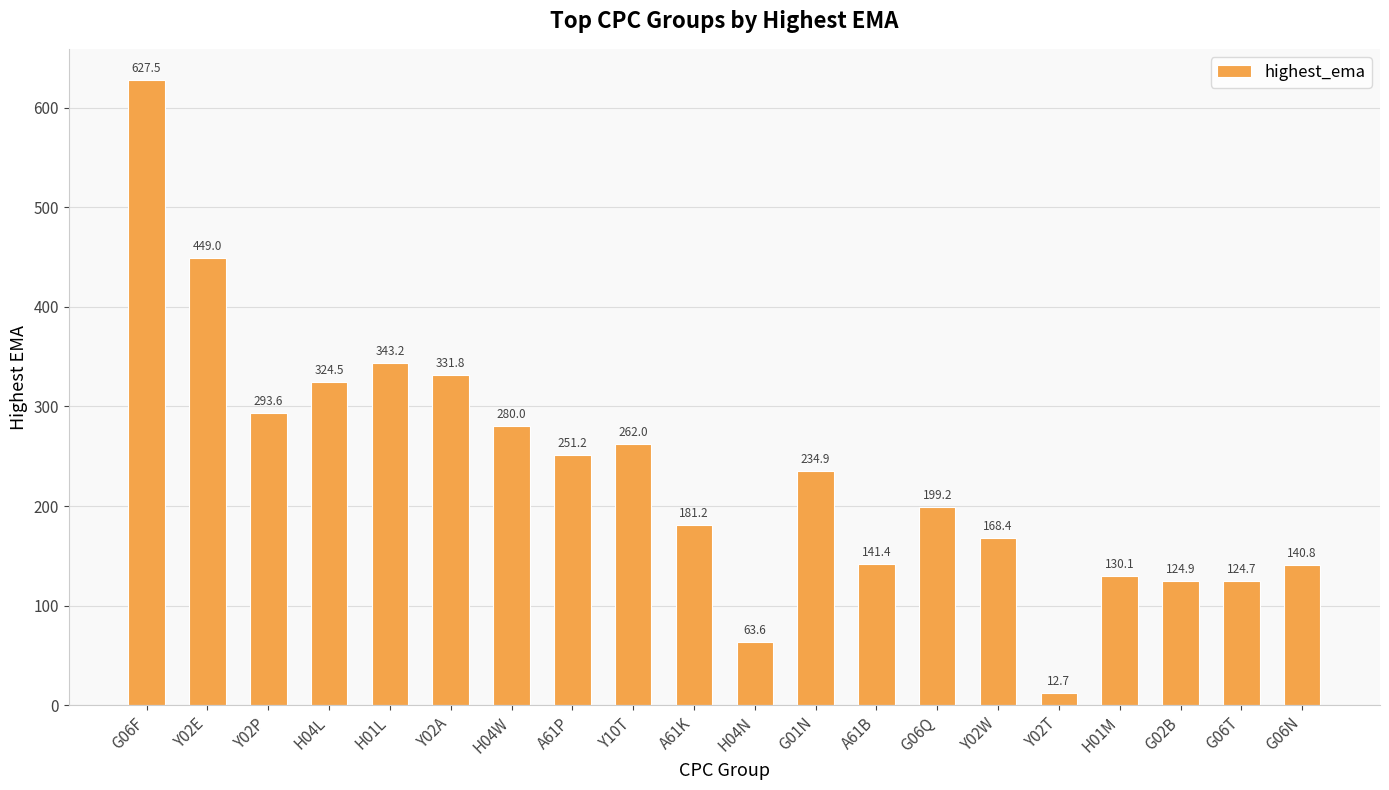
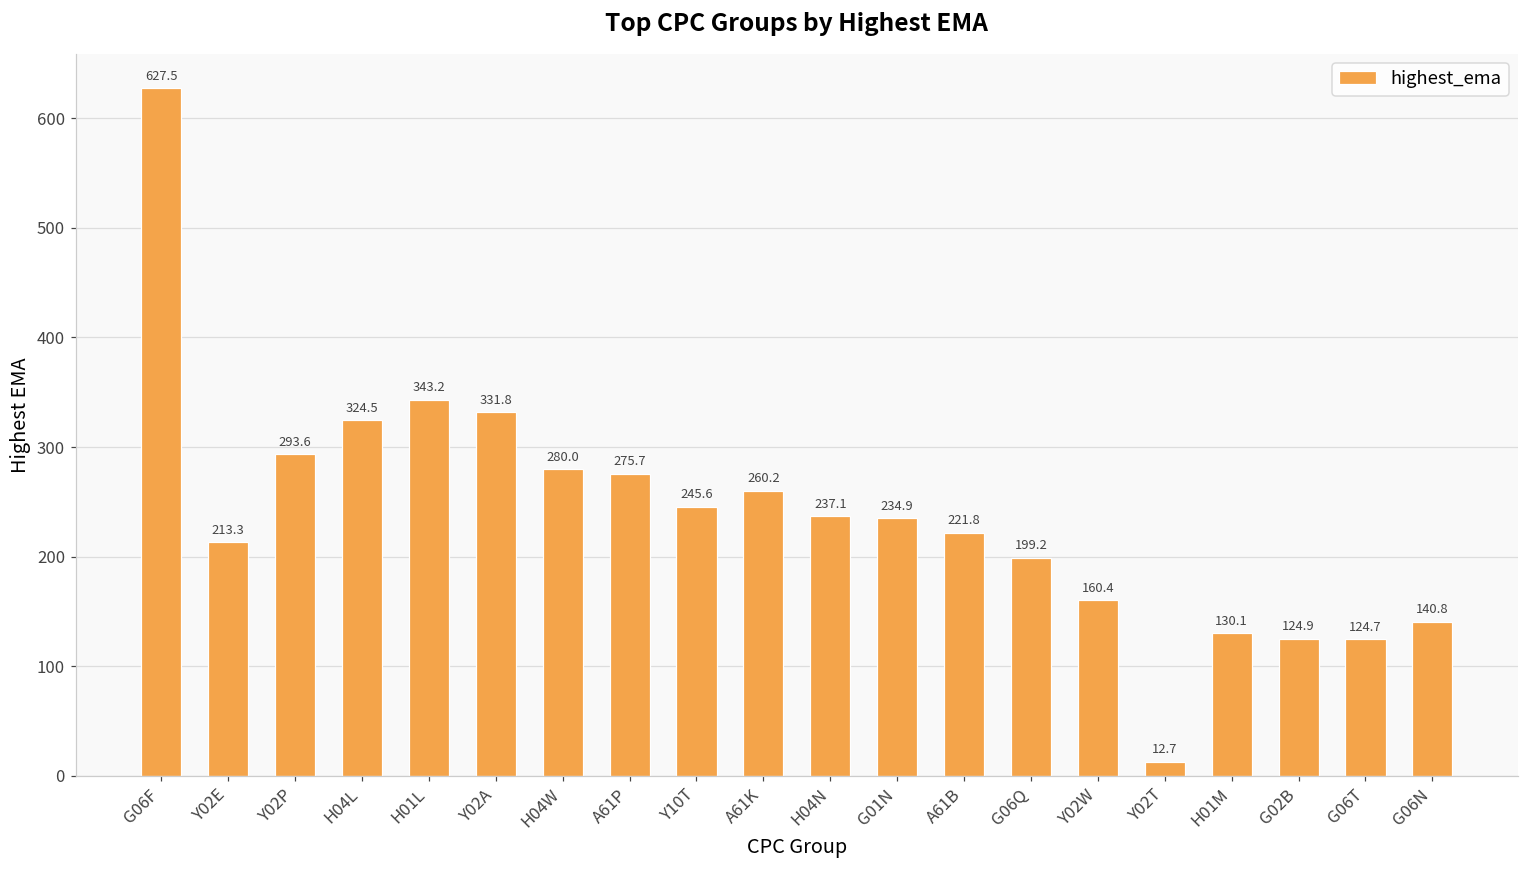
Y02E: 449.0 -> 213.3
A61P: 251.2 -> 275.7
Y10T: 262.0 -> 245.6
A61K: 181.2 -> 260.2
H04N: 63.6 -> 237.1
A61B: 141.4 -> 221.8
Y02W: 168.4 -> 160.4
